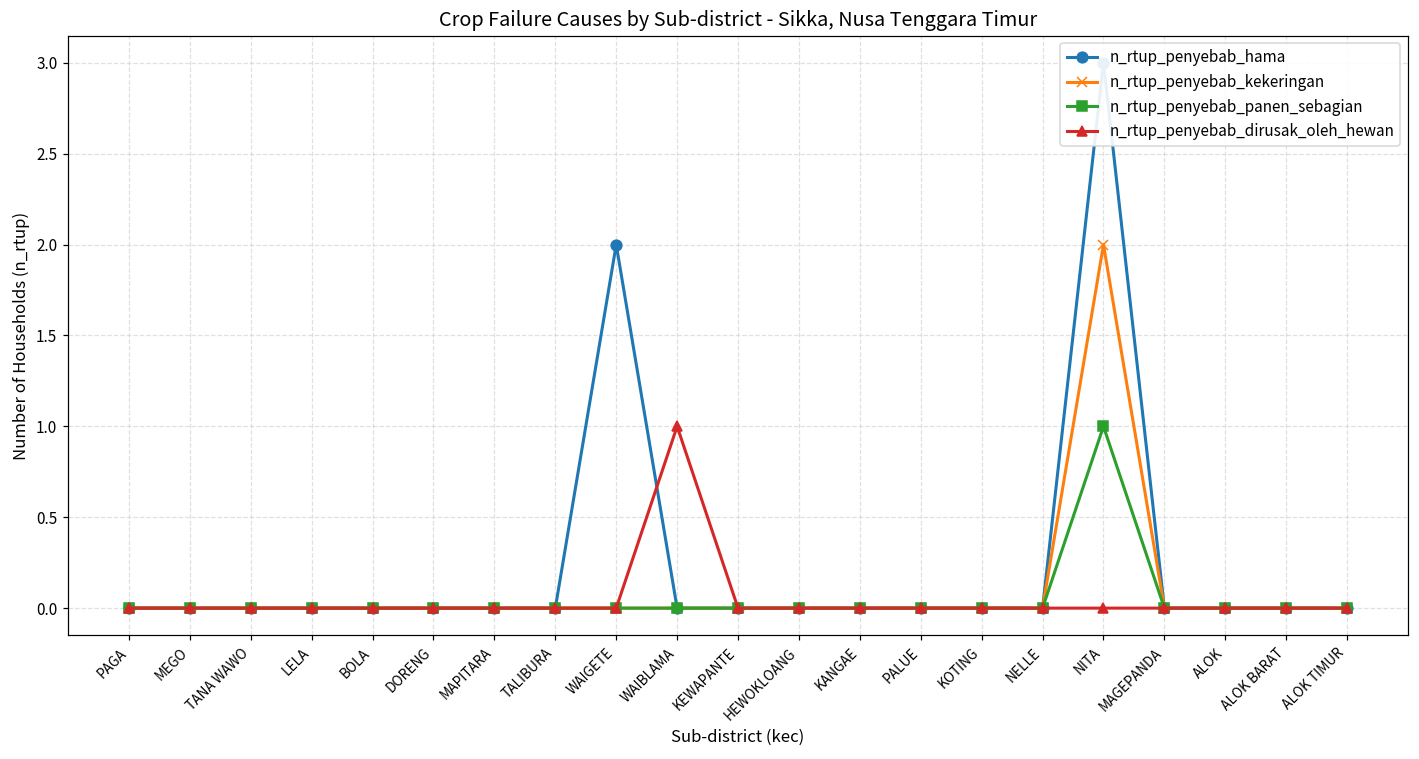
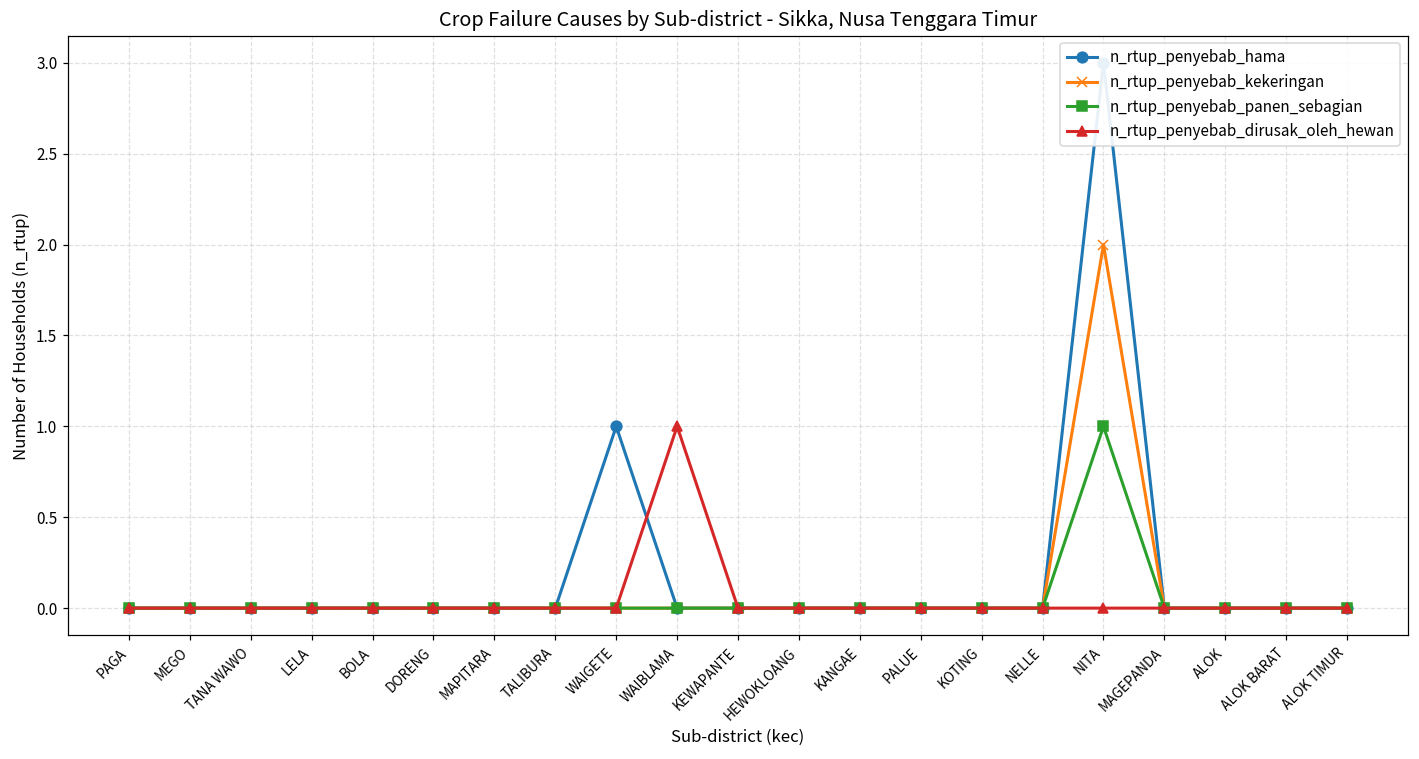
n_rtup_penyebab_hama, WAIGETE: 2 -> 1
